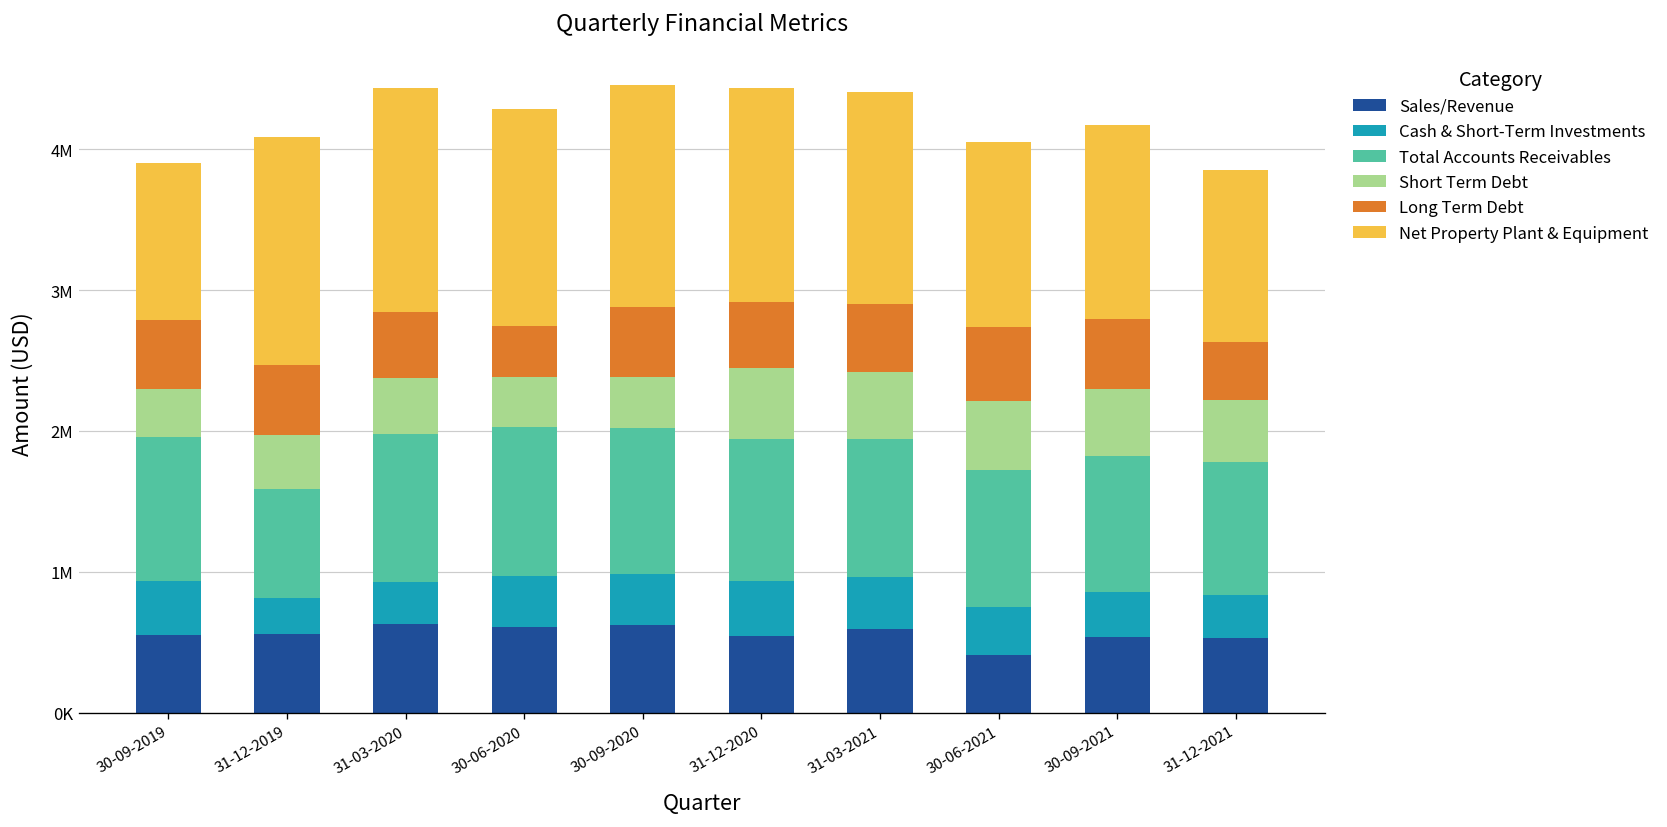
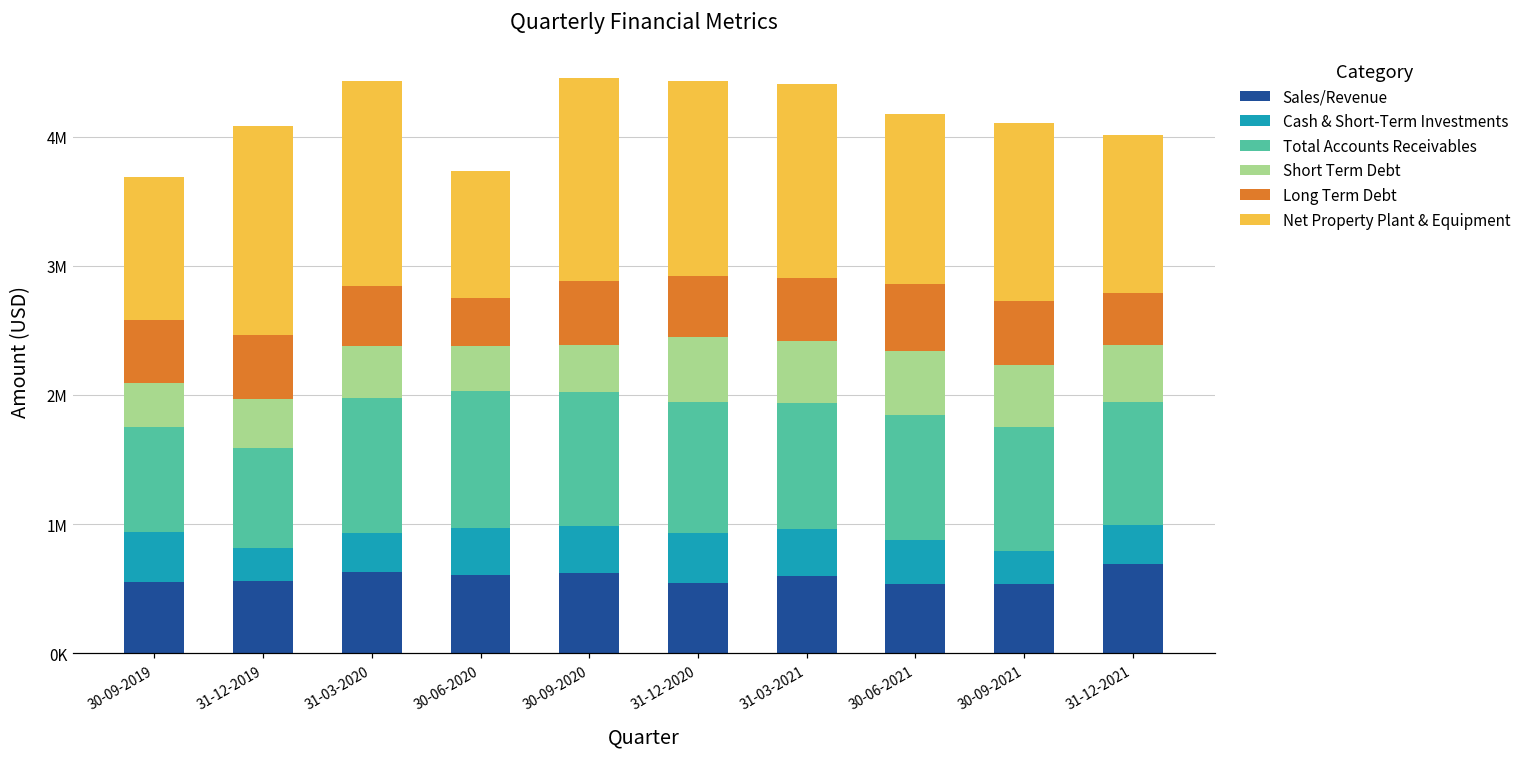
Total Accounts Receivables, 30-09-2019: 1020000 -> 810000
Net Property Plant & Equipment, 30-06-2020: 1540000 -> 990000
Sales/Revenue, 30-06-2021: 410000 -> 530000
Cash & Short-Term Investments, 30-09-2021: 320000 -> 250000
Sales/Revenue, 31-12-2021: 530000 -> 690000
